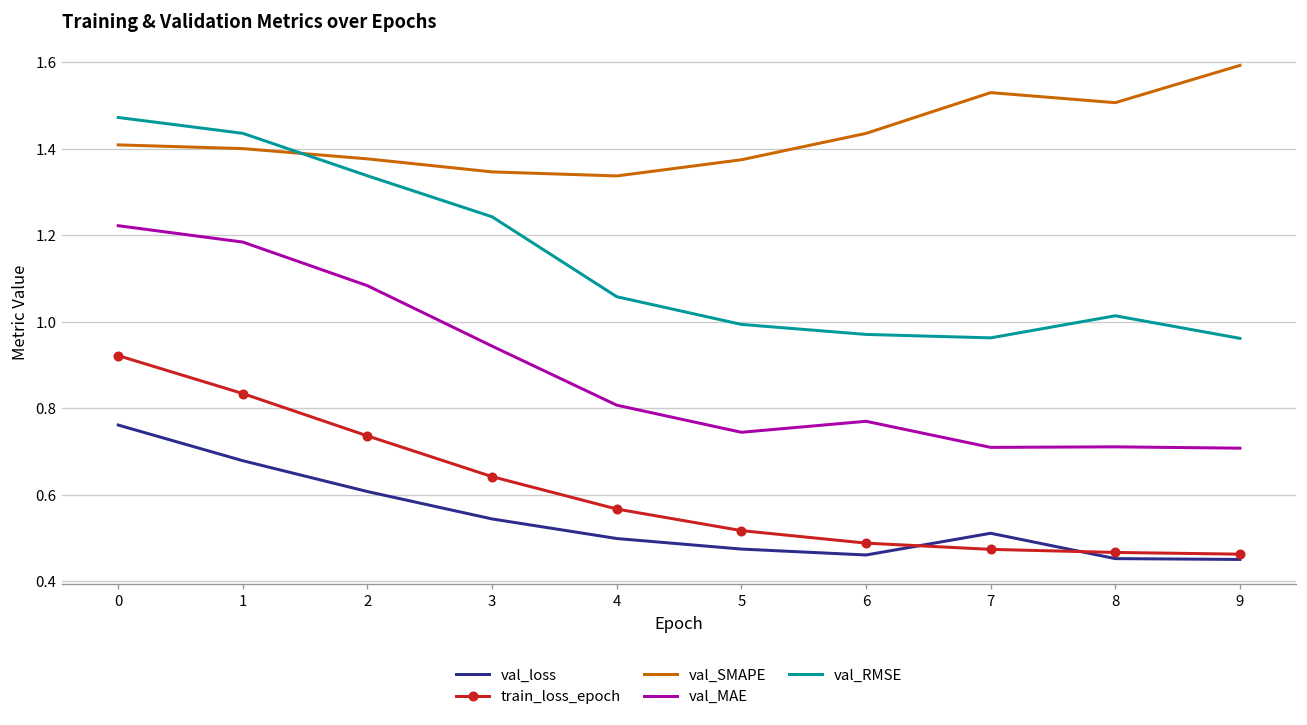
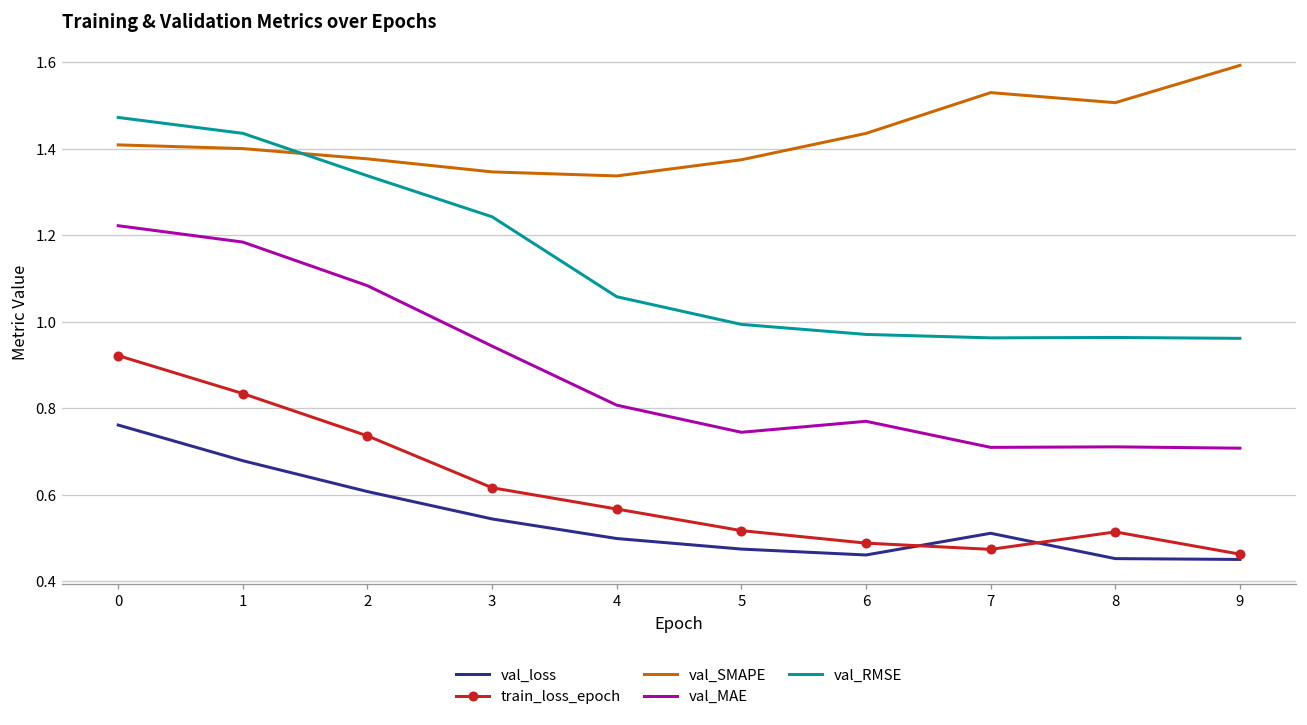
train_loss_epoch, 3: 0.64 -> 0.62
train_loss_epoch, 8: 0.47 -> 0.51
val_RMSE, 8: 1.01 -> 0.96
